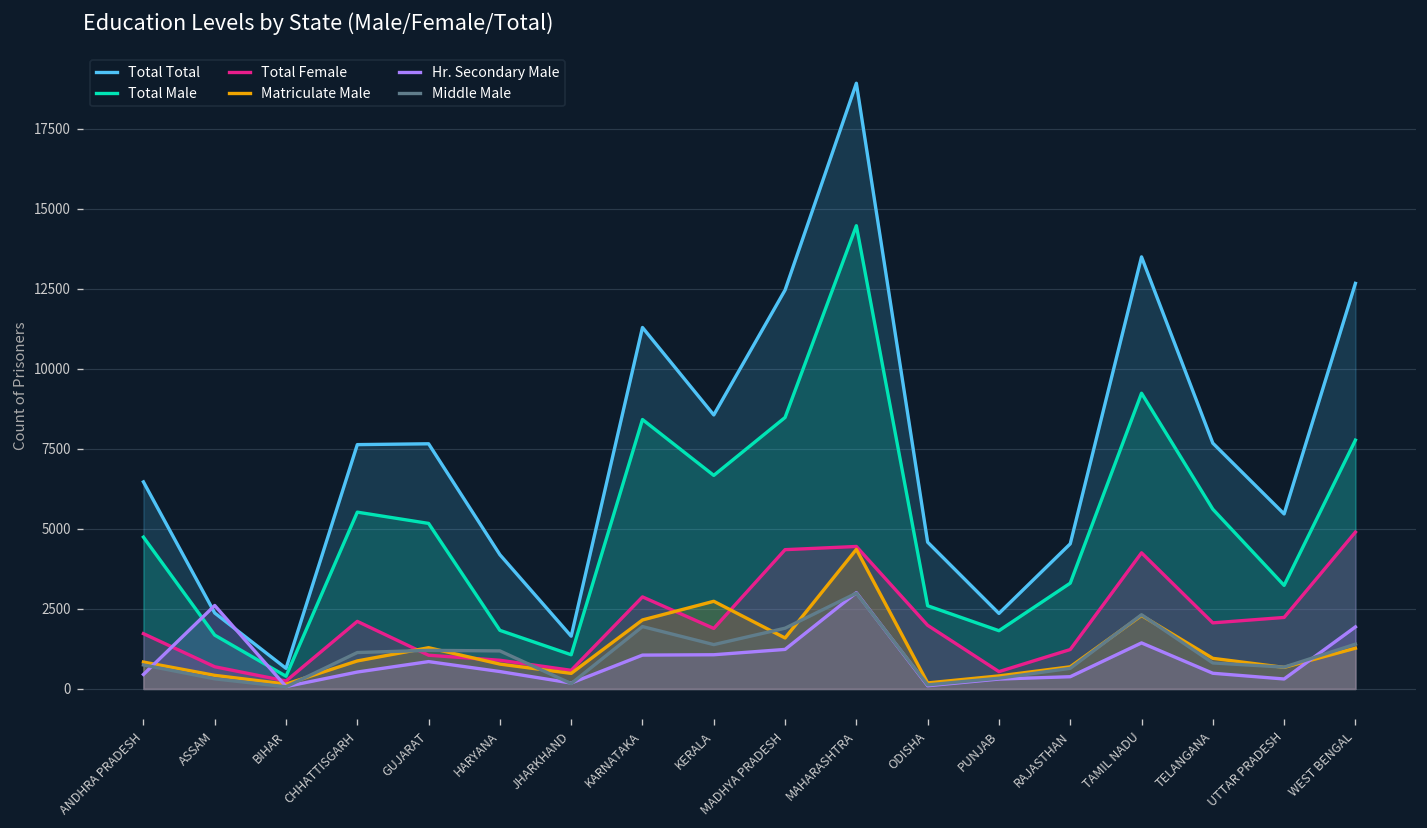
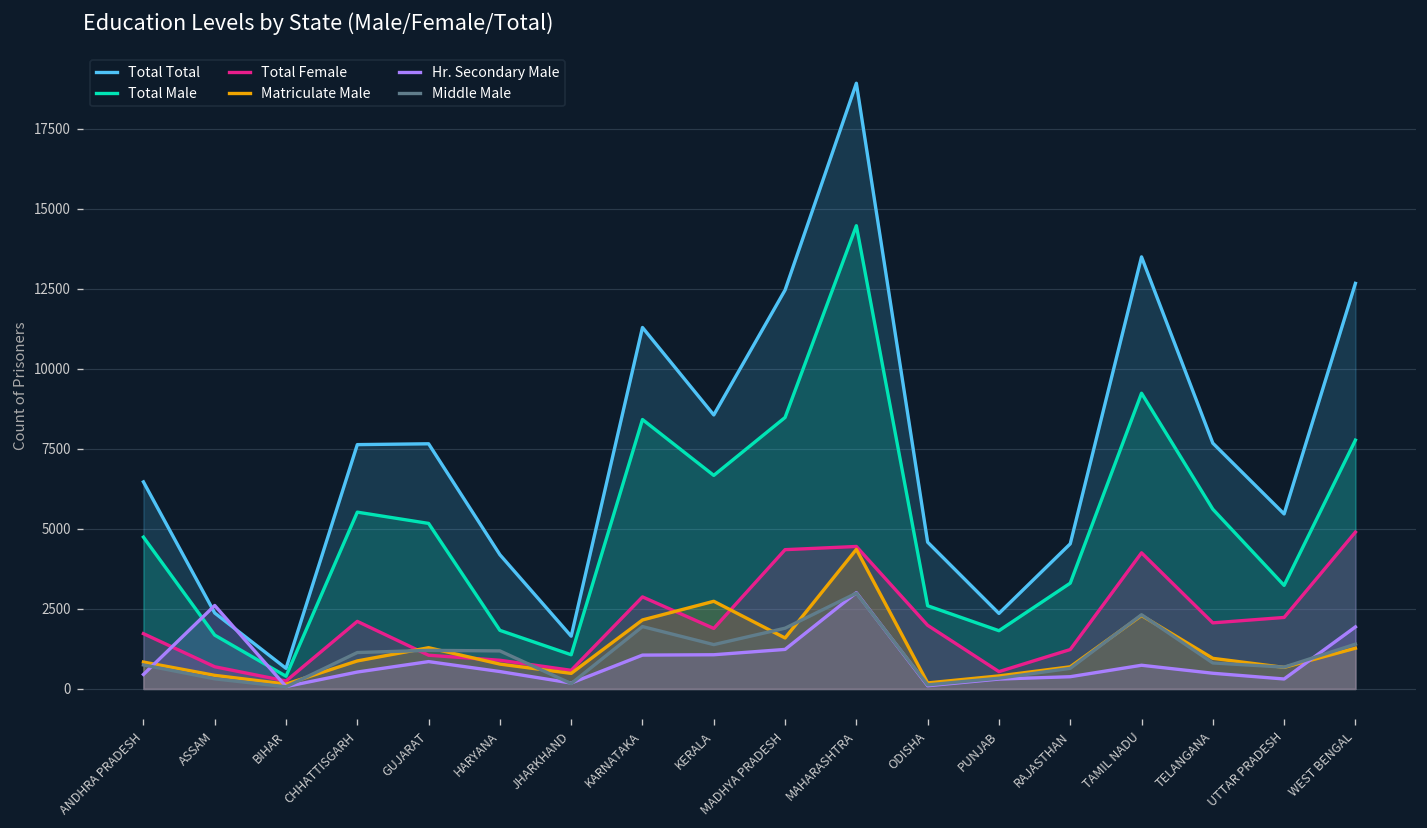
Hr. Secondary Male, TAMIL NADU: 1400 -> 700
